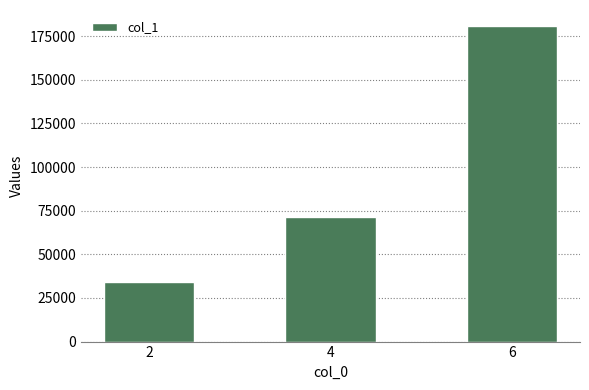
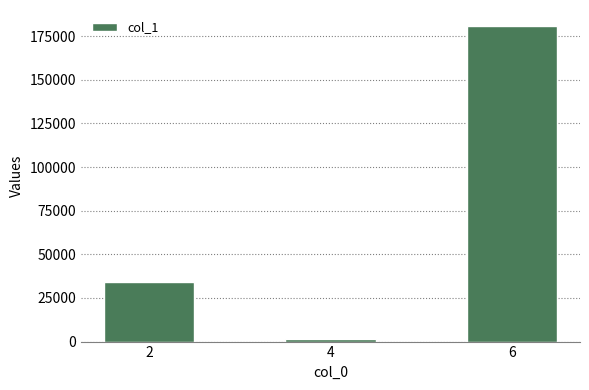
4: 71000 -> 2000
